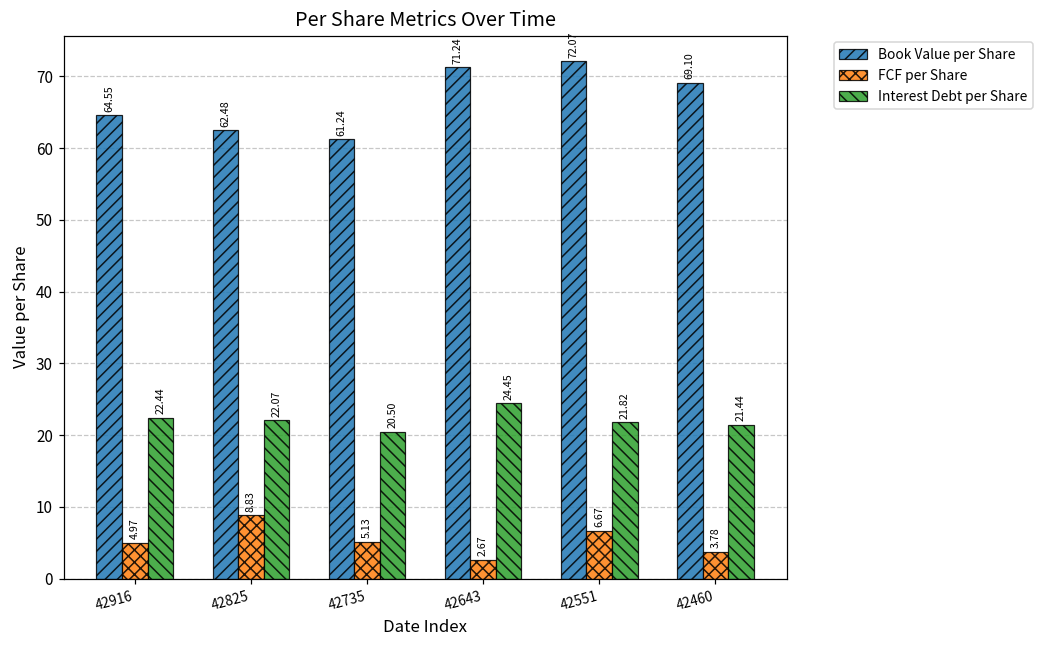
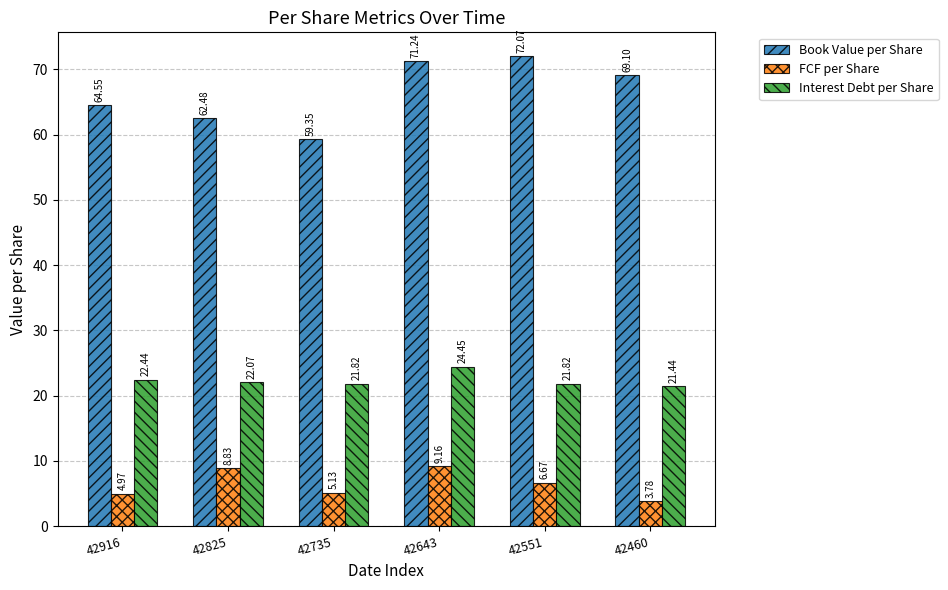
Book Value per Share, 42735: 61.24 -> 59.35
Interest Debt per Share, 42735: 20.50 -> 21.82
FCF per Share, 42643: 2.67 -> 9.16
